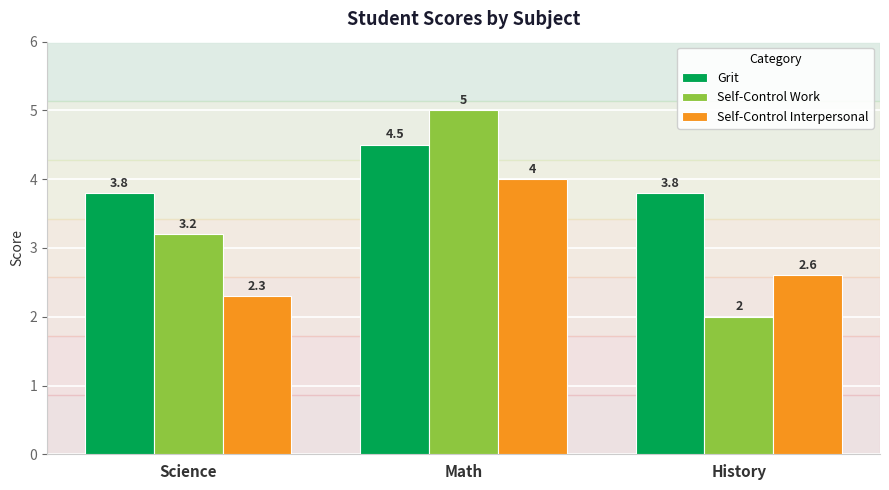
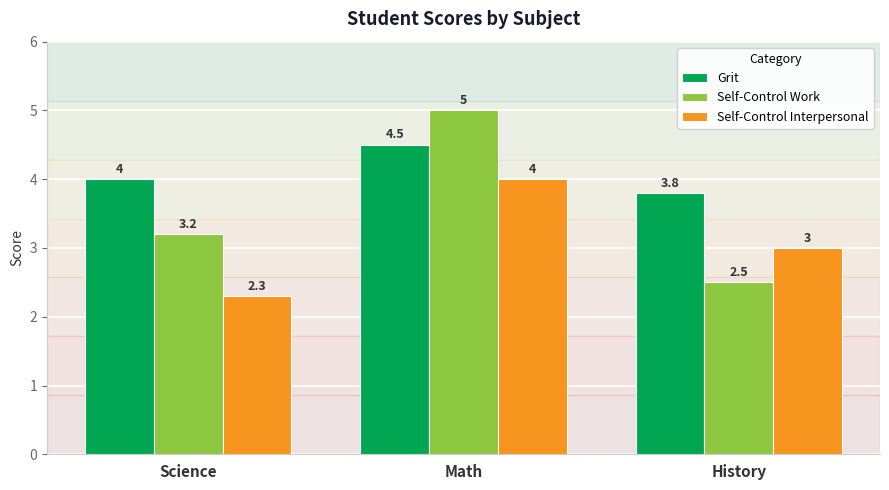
Grit, Science: 3.8 -> 4
Self-Control Work, History: 2 -> 2.5
Self-Control Interpersonal, History: 2.6 -> 3
